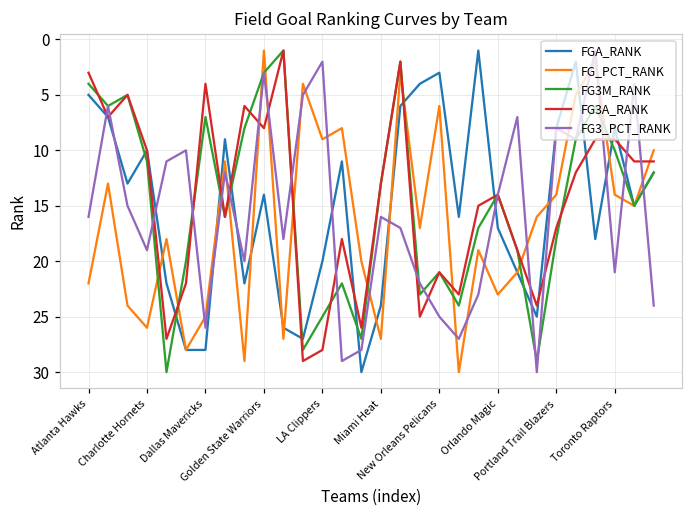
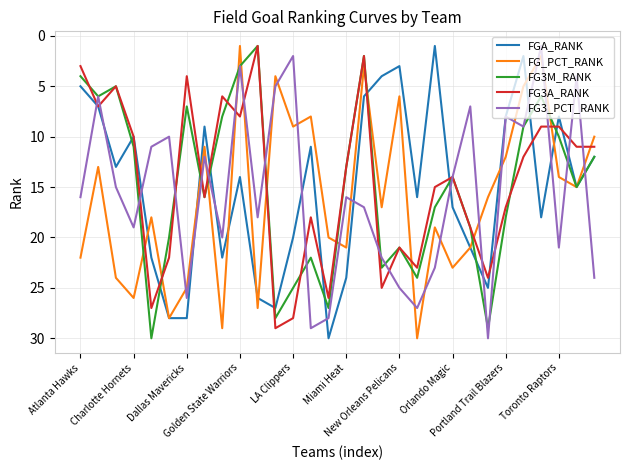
FG_PCT_RANK, Miami Heat: 27 -> 21
FG_PCT_RANK, Portland Trail Blazers: 14 -> 12
